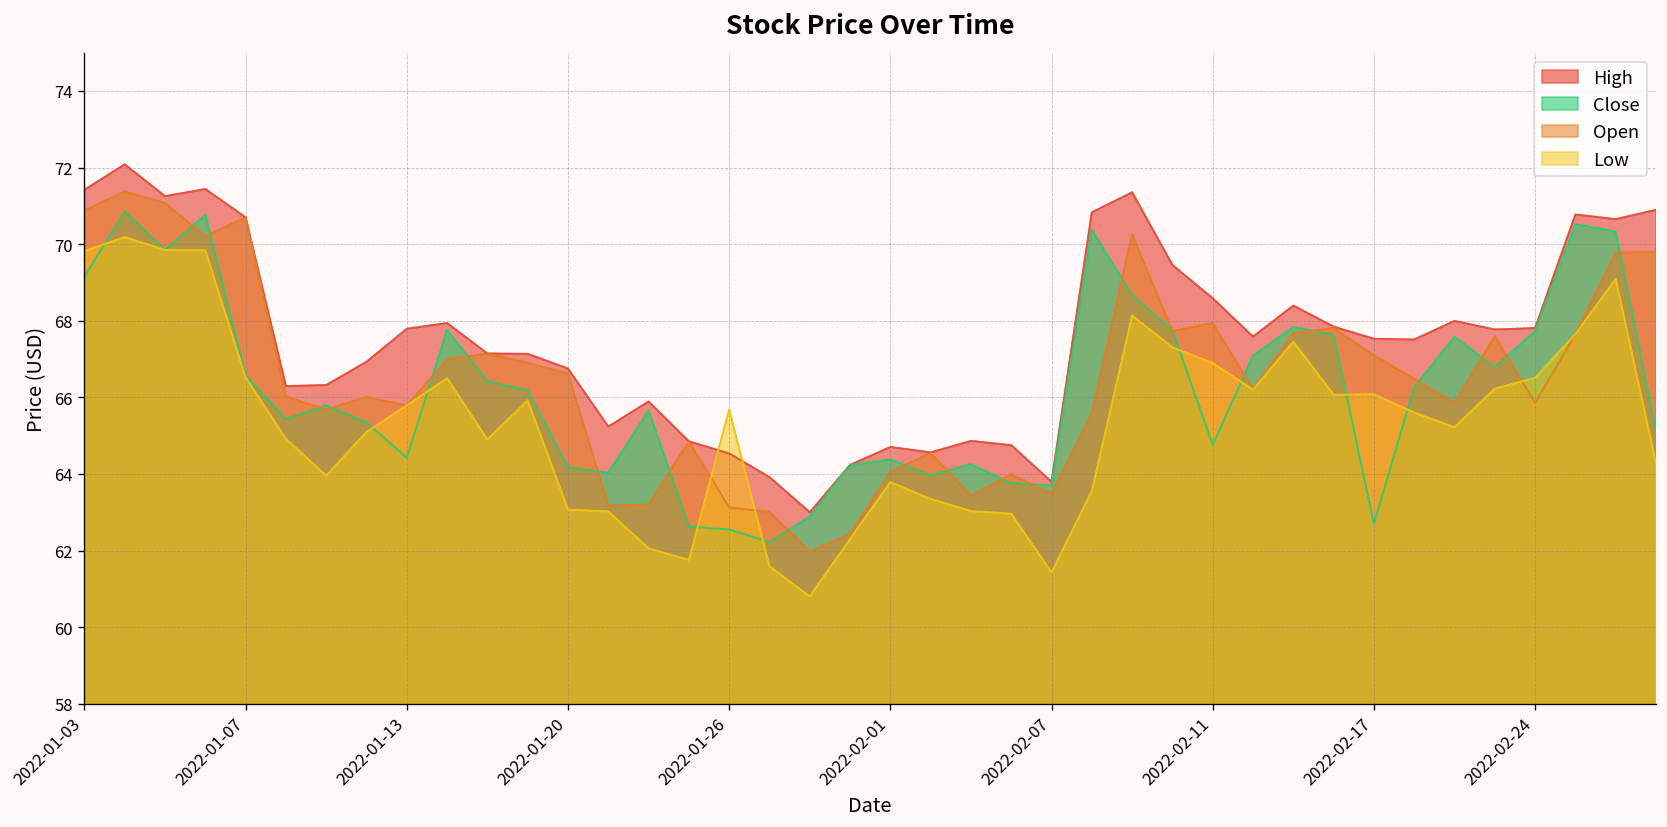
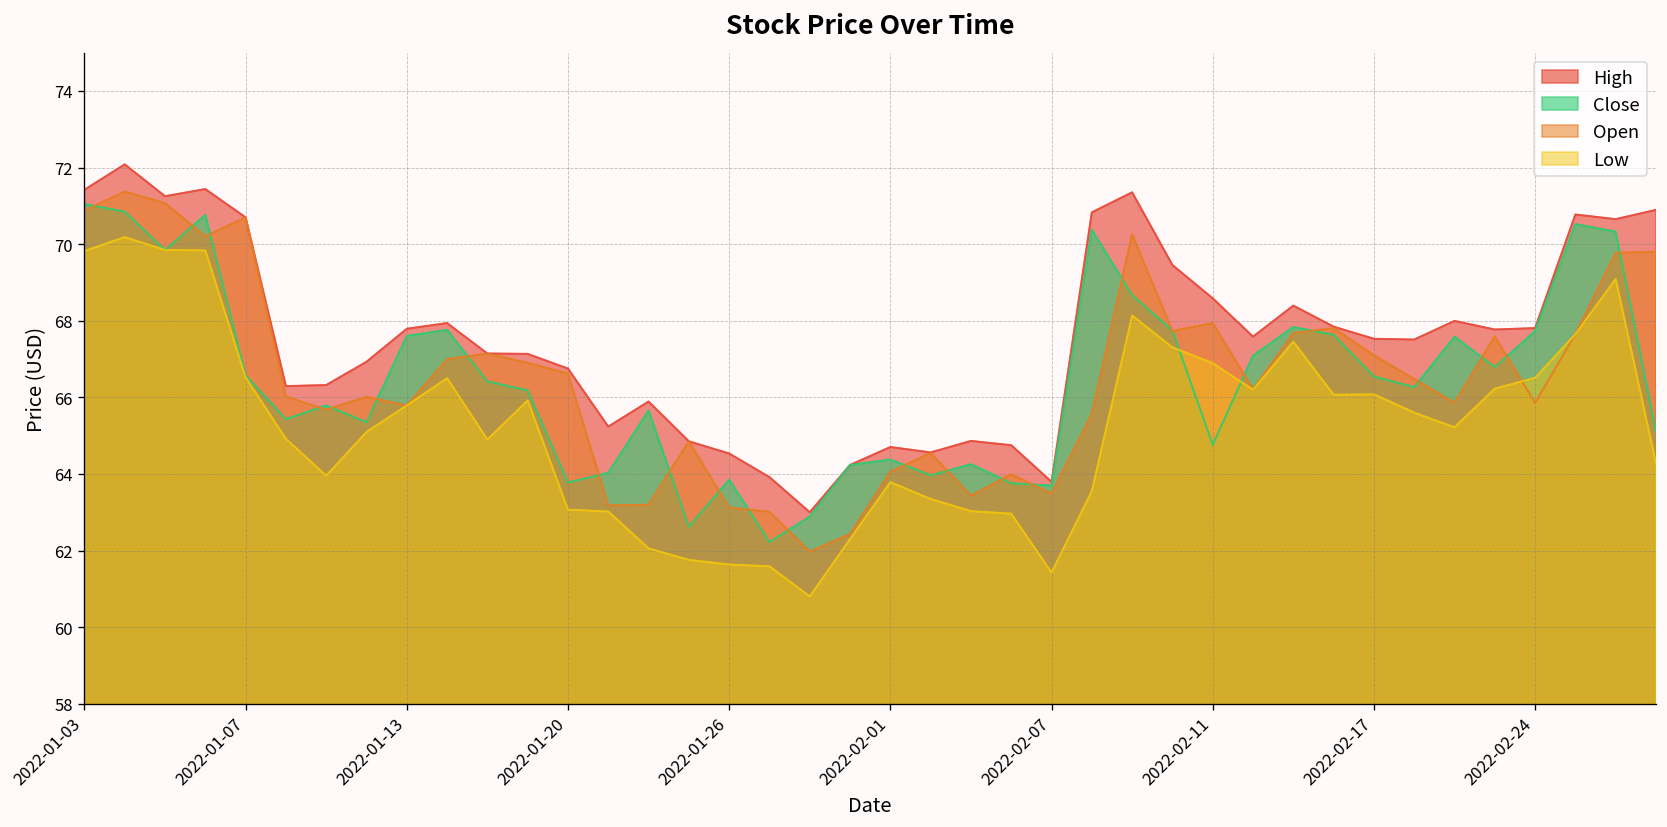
Close, 2022-01-03: 69.1 -> 71.0
Close, 2022-01-13: 64.4 -> 67.6
Close, 2022-01-20: 64.2 -> 63.8
Close, 2022-01-26: 62.6 -> 63.9
Low, 2022-01-26: 65.7 -> 61.6
Close, 2022-02-17: 62.7 -> 66.5
